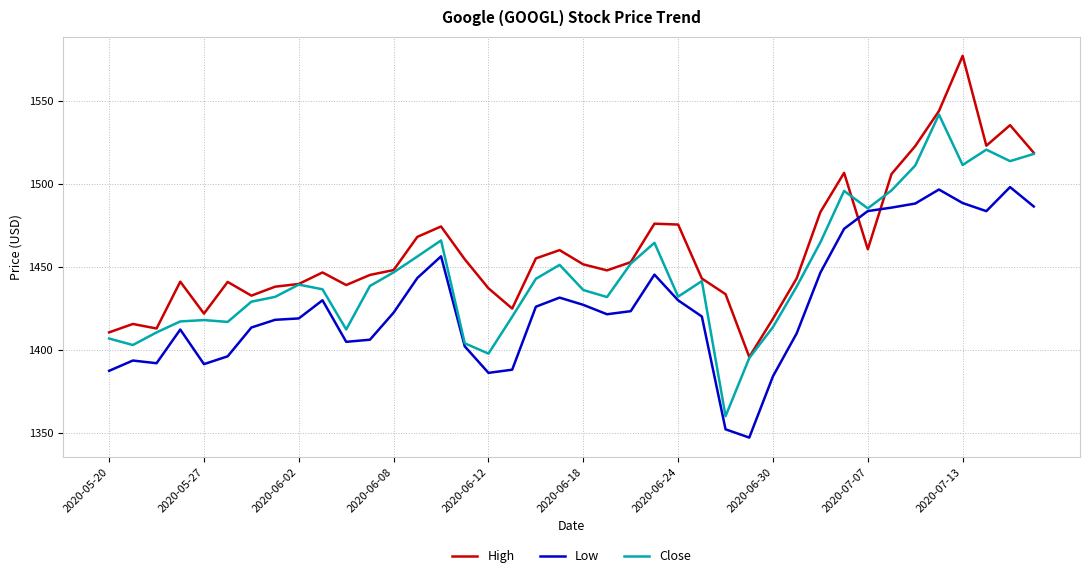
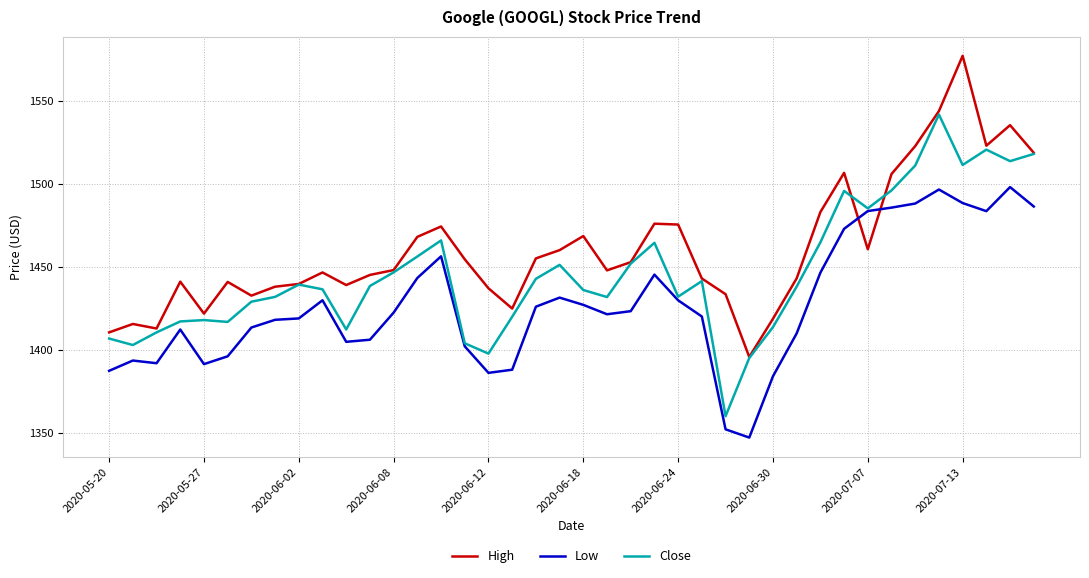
High, 2020-06-18: 1451 -> 1468
